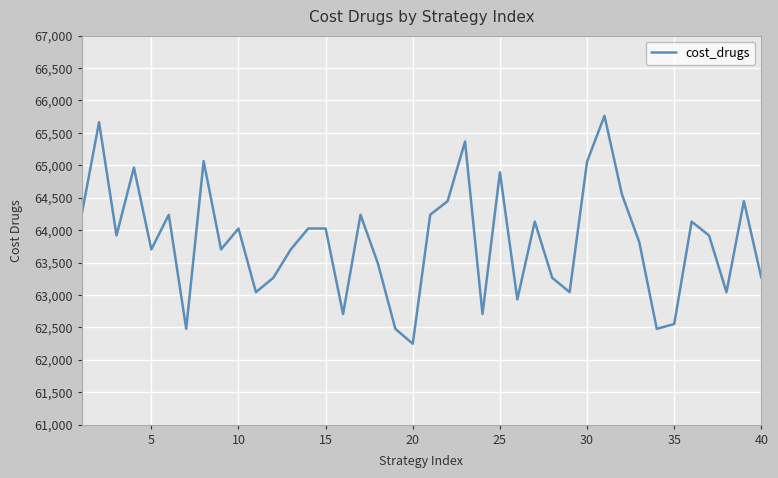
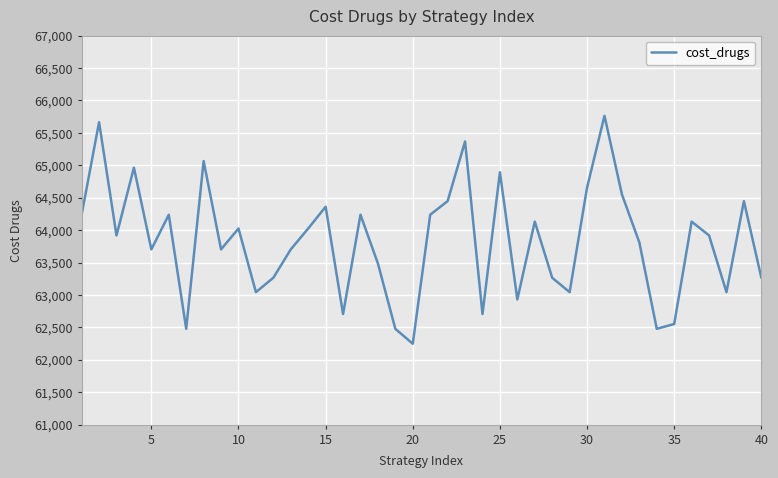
15: 64,000 -> 64,400
30: 65,100 -> 64,700
